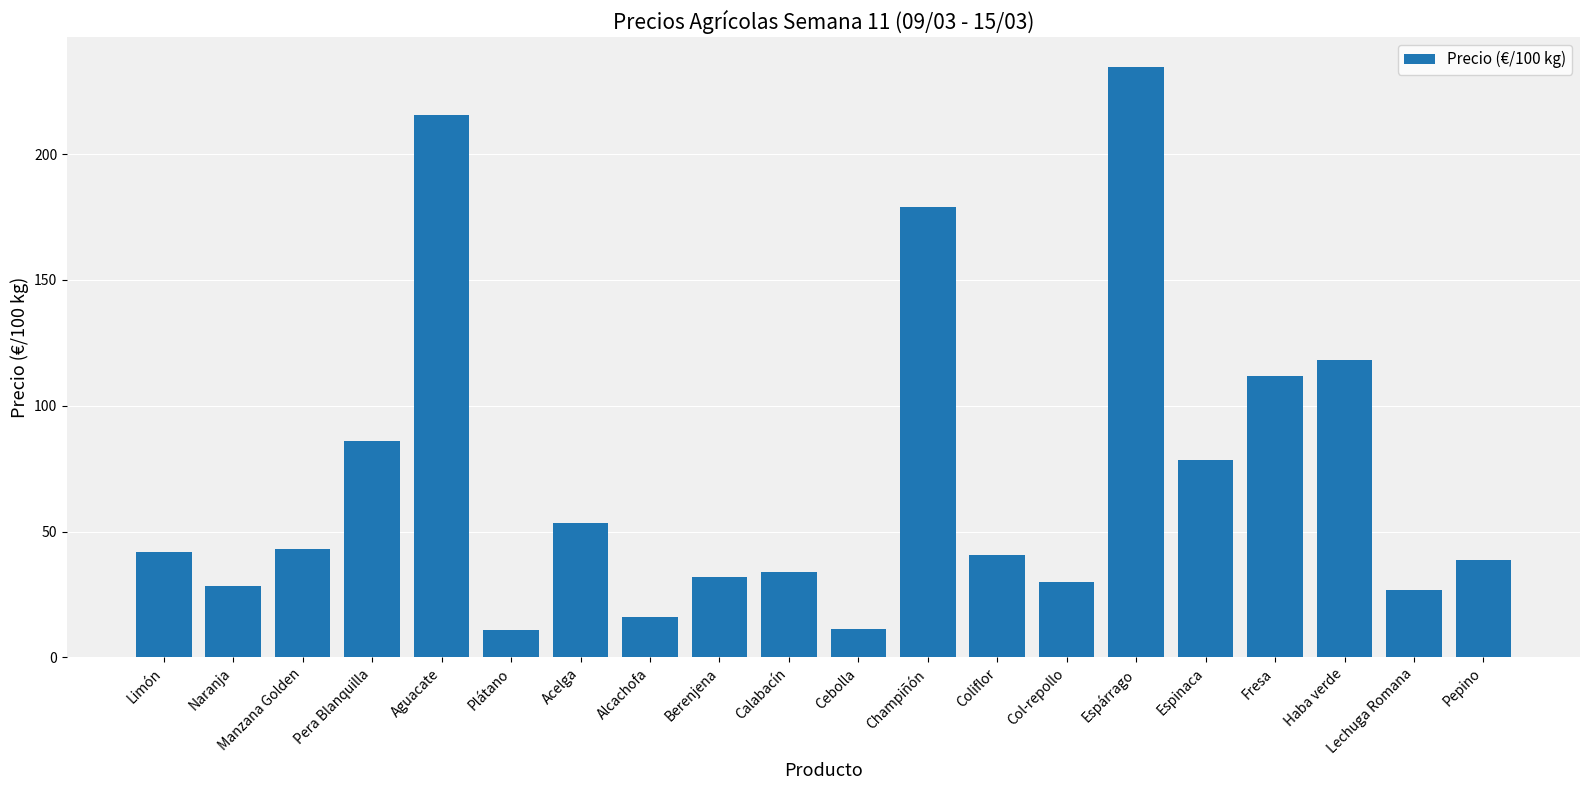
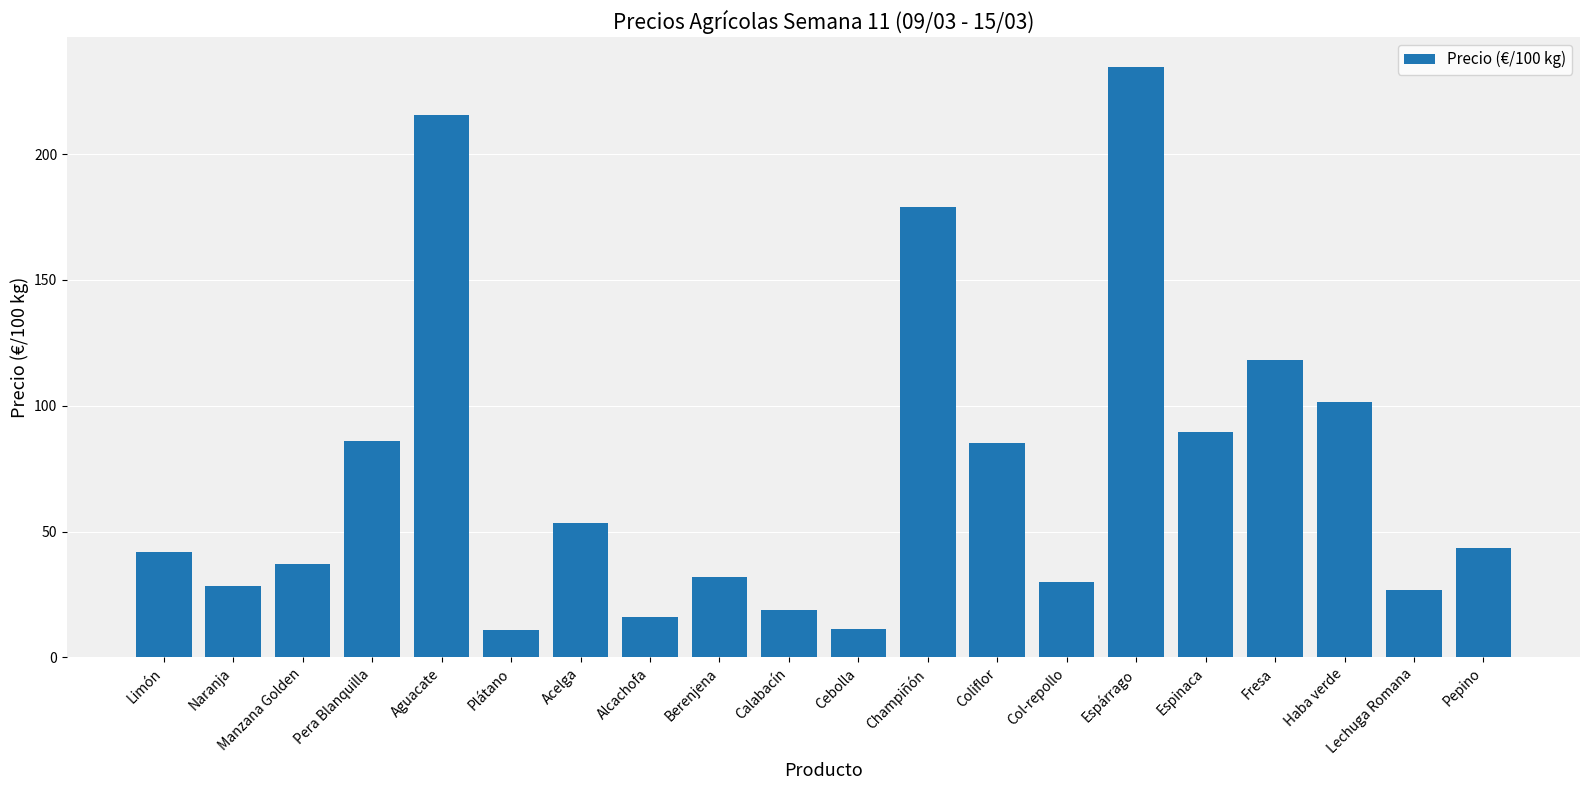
Manzana Golden: 43 -> 37
Calabacín: 34 -> 19
Coliflor: 41 -> 85
Espinaca: 79 -> 90
Fresa: 112 -> 118
Haba verde: 118 -> 102
Pepino: 39 -> 43
